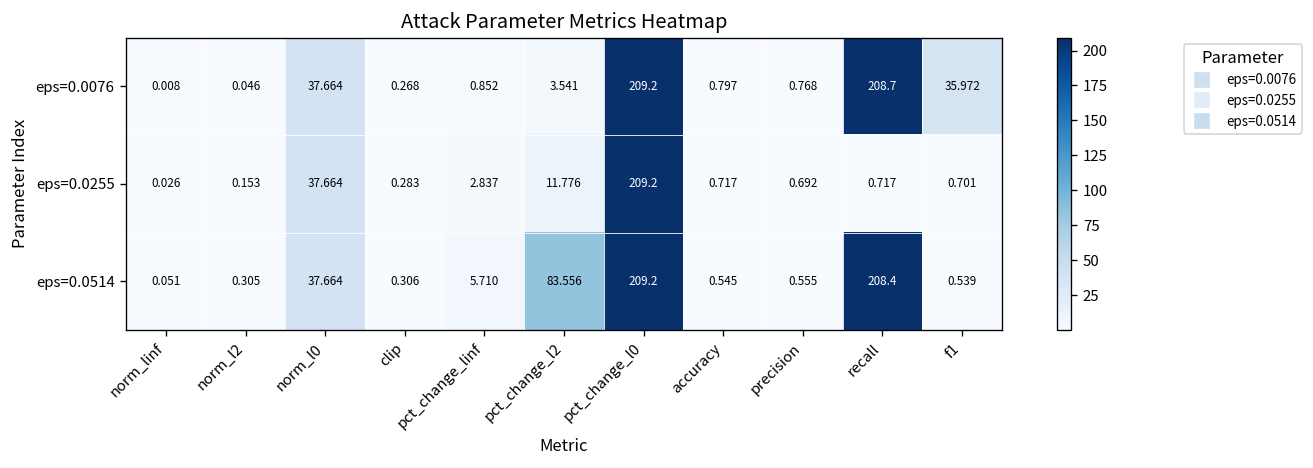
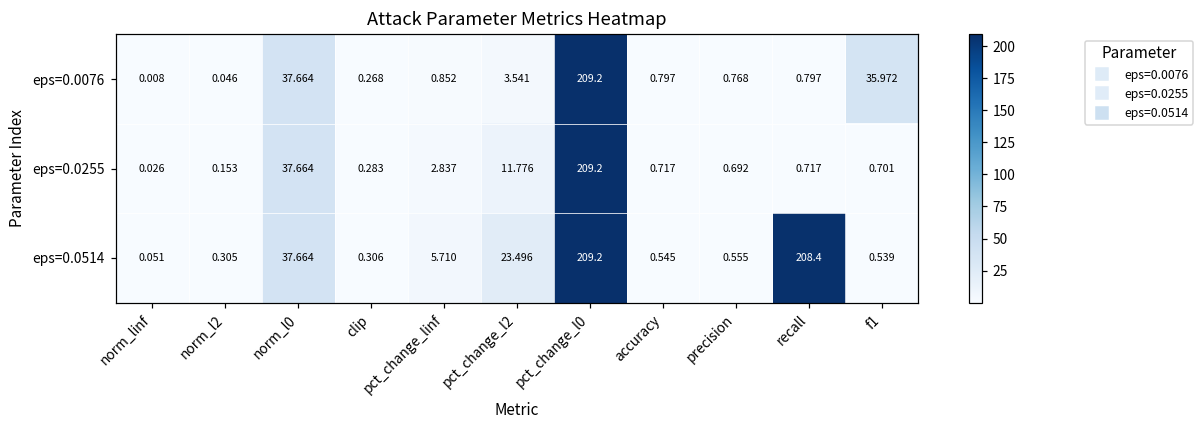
eps=0.0076, recall: 208.7 -> 0.797
eps=0.0514, pct_change_l2: 83.556 -> 23.496
